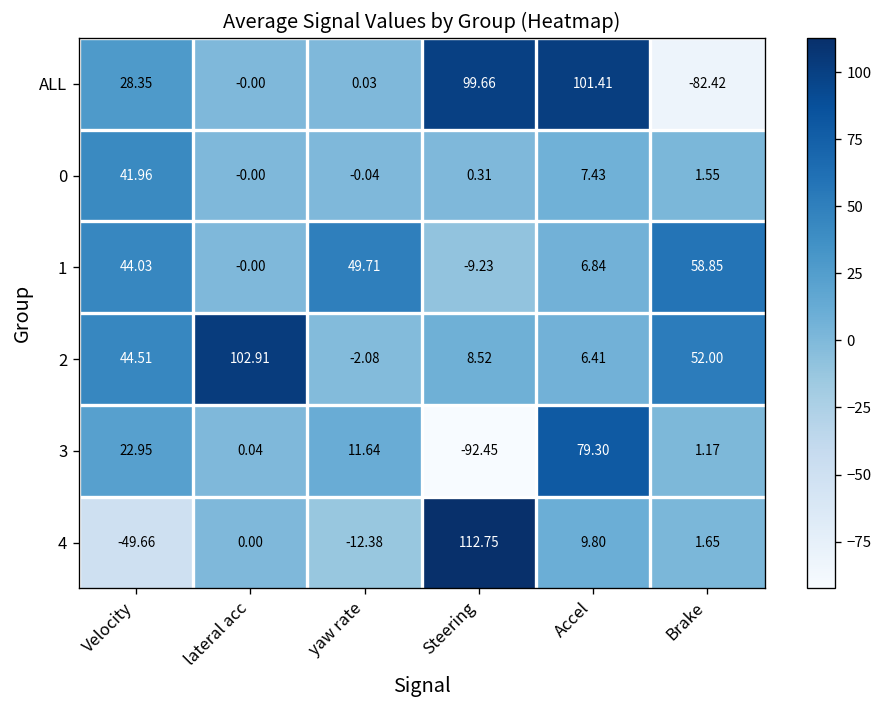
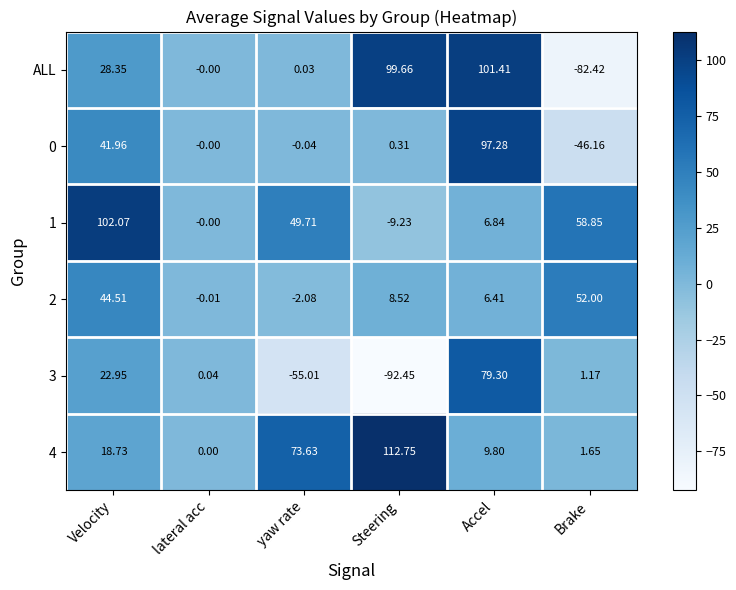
0, Accel: 7.43 -> 97.28
0, Brake: 1.55 -> -46.16
1, Velocity: 44.03 -> 102.07
2, lateral acc: 102.91 -> -0.01
3, yaw rate: 11.64 -> -55.01
4, Velocity: -49.66 -> 18.73
4, yaw rate: -12.38 -> 73.63
